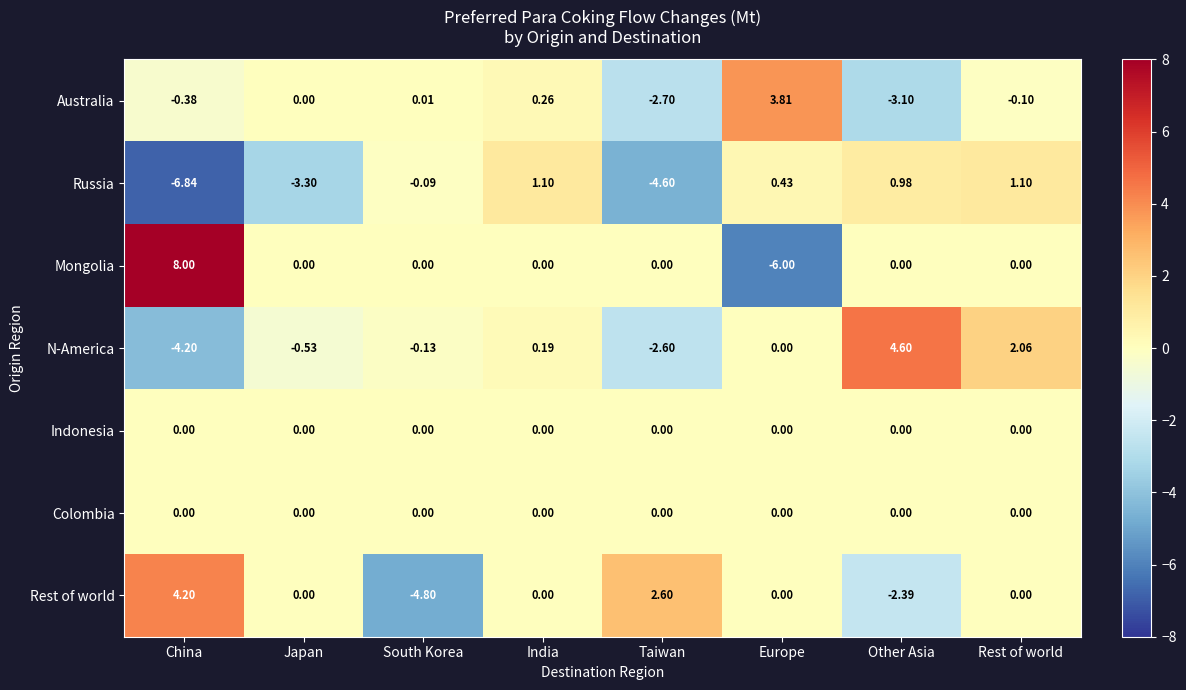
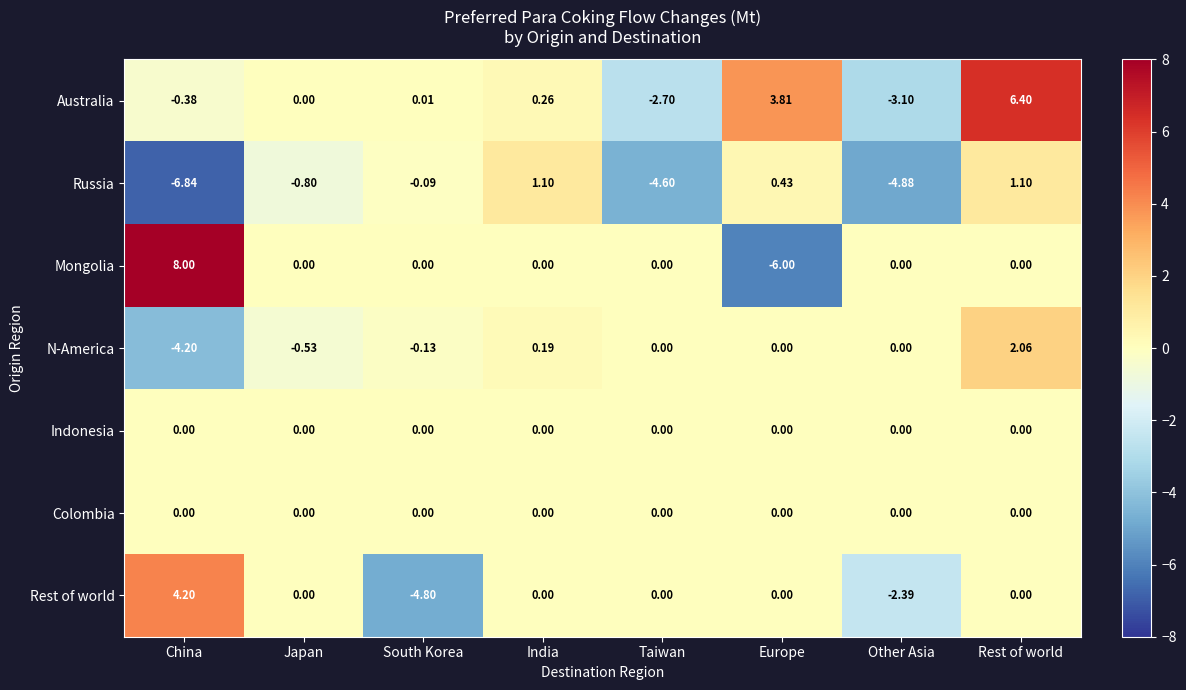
Australia, Rest of world: -0.10 -> 6.40
Russia, Japan: -3.30 -> -0.80
Russia, Other Asia: 0.98 -> -4.88
N-America, Taiwan: -2.60 -> 0.00
N-America, Other Asia: 4.60 -> 0.00
Rest of world, Taiwan: 2.60 -> 0.00
